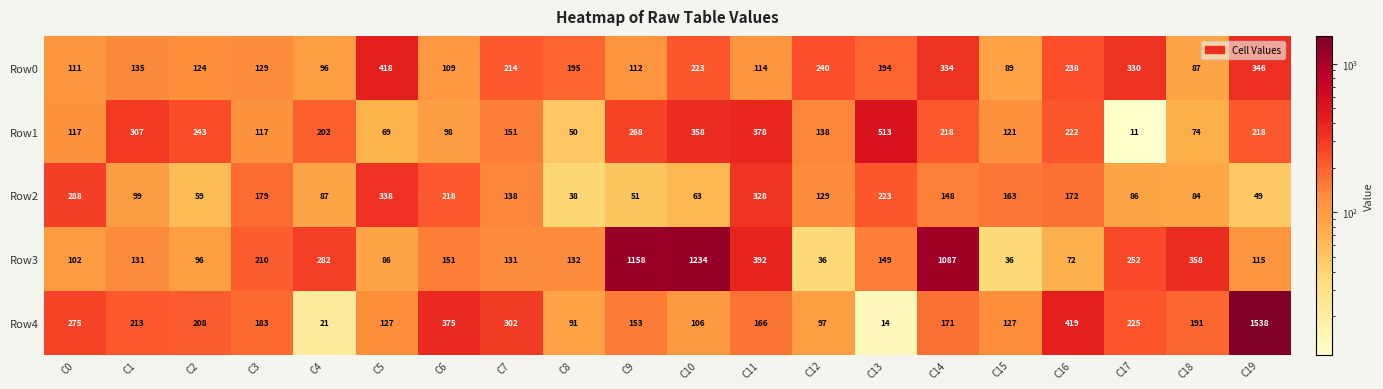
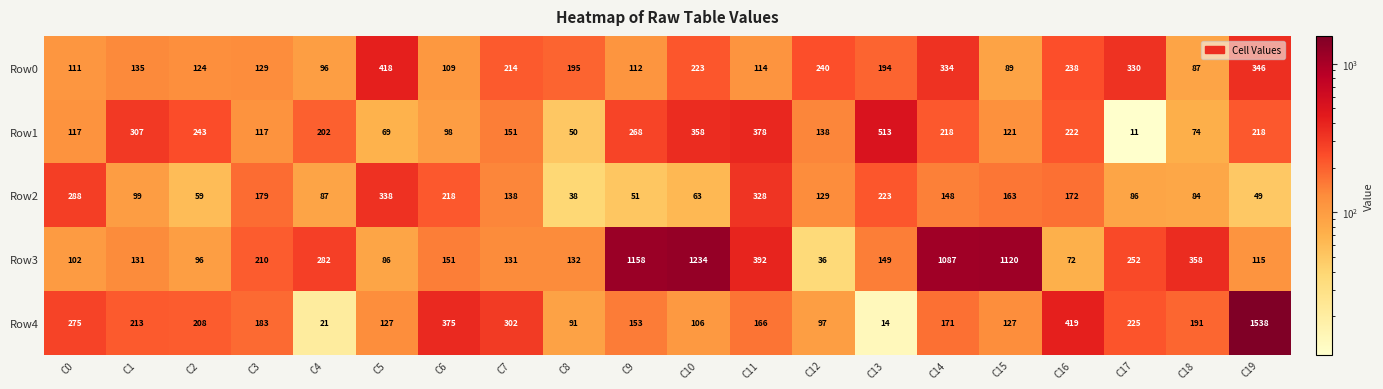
Row3, C15: 36 -> 1120
